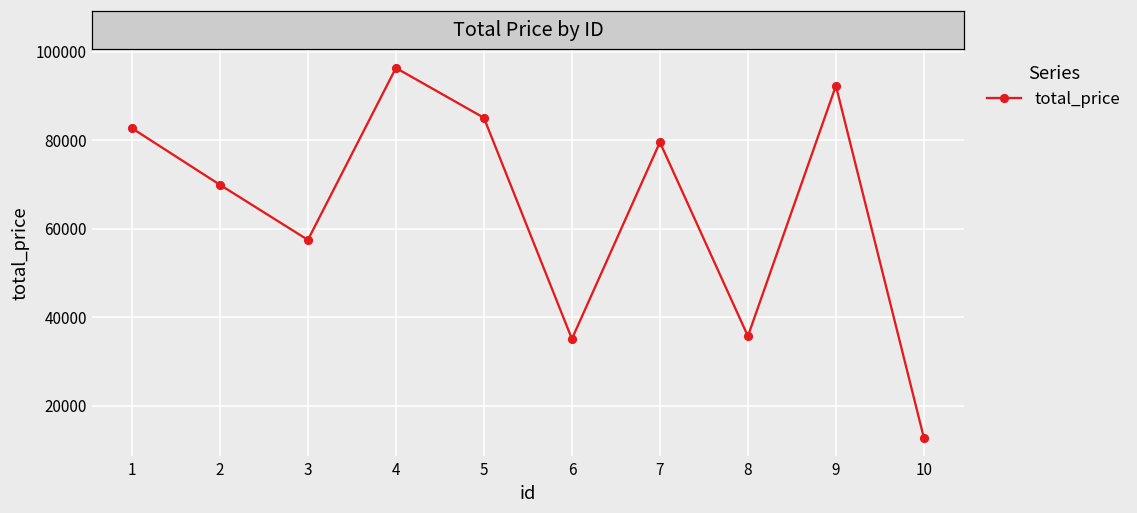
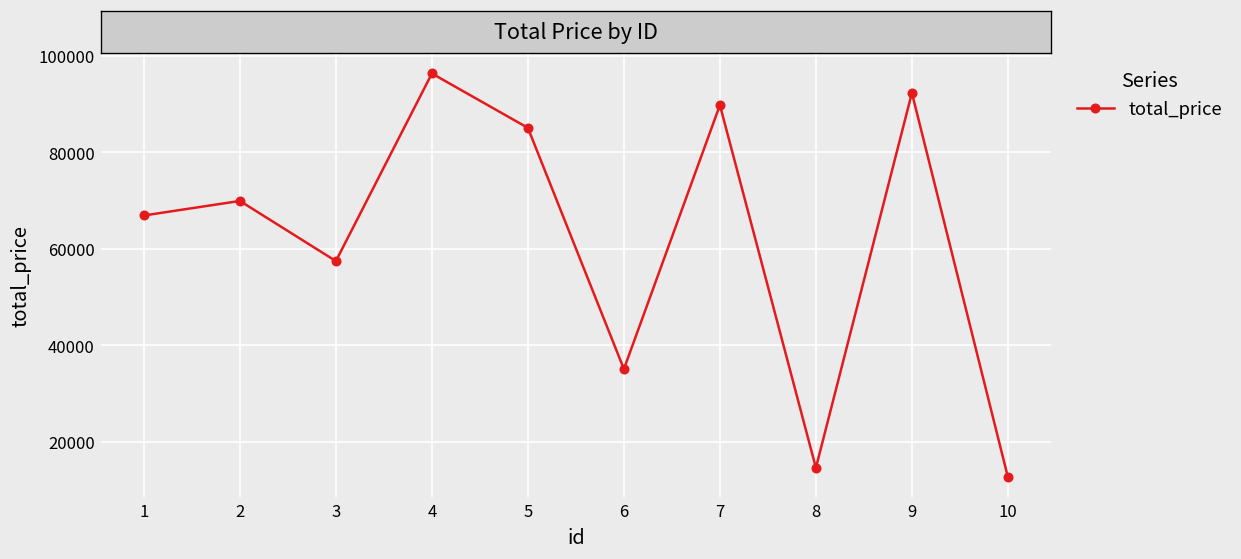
1: 83000 -> 67000
7: 80000 -> 90000
8: 36000 -> 15000
